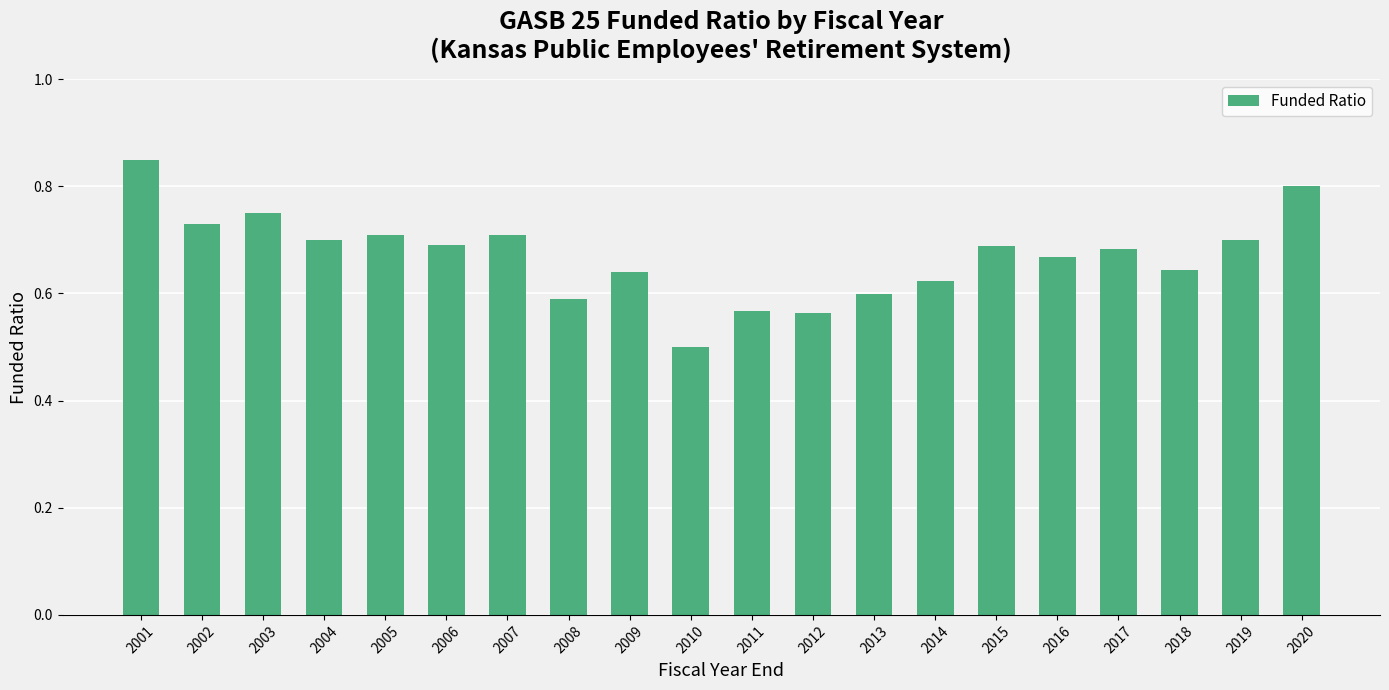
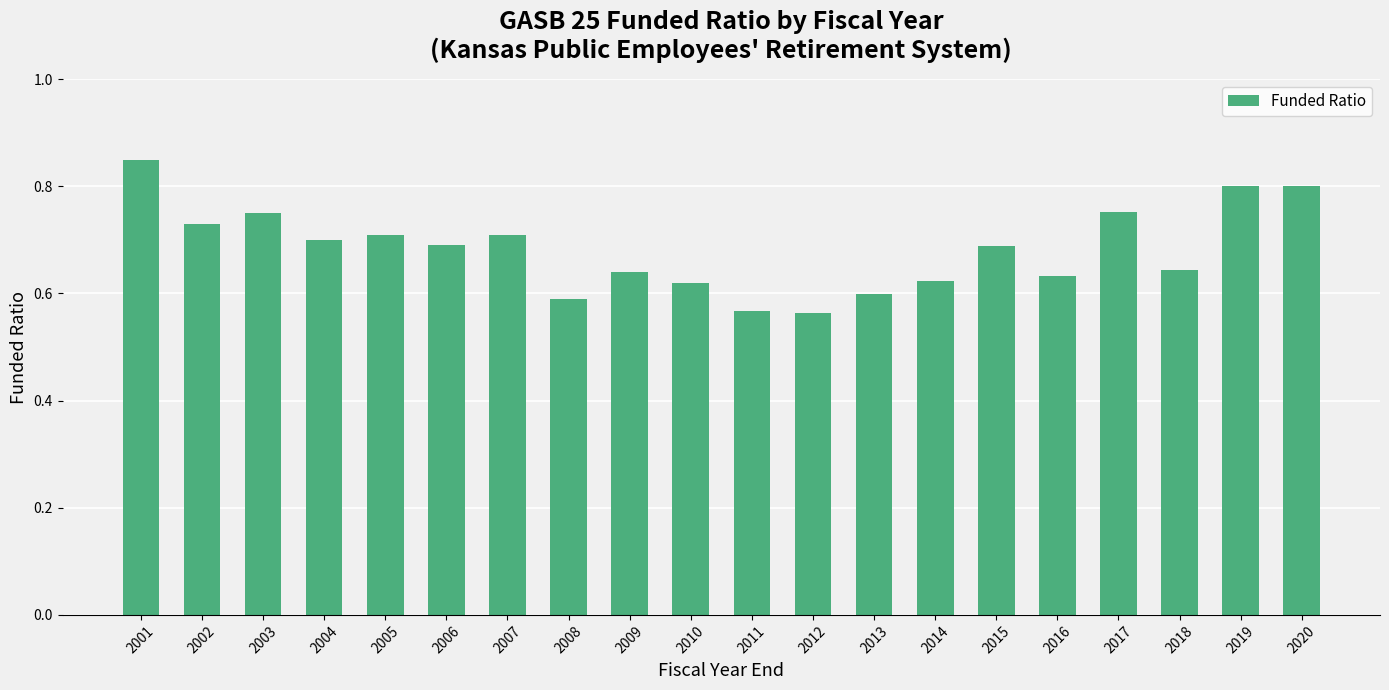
2010: 0.50 -> 0.62
2016: 0.67 -> 0.63
2017: 0.68 -> 0.75
2019: 0.7 -> 0.8
